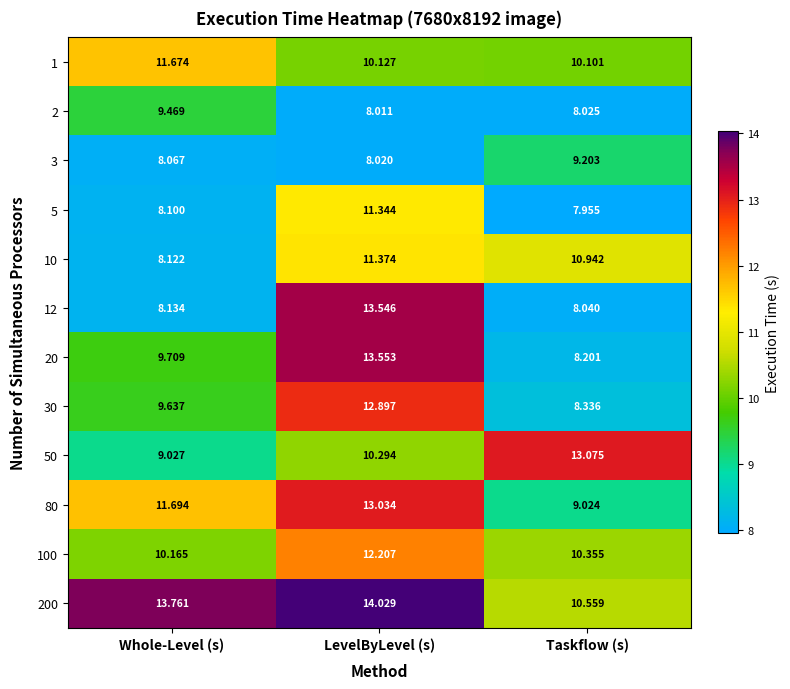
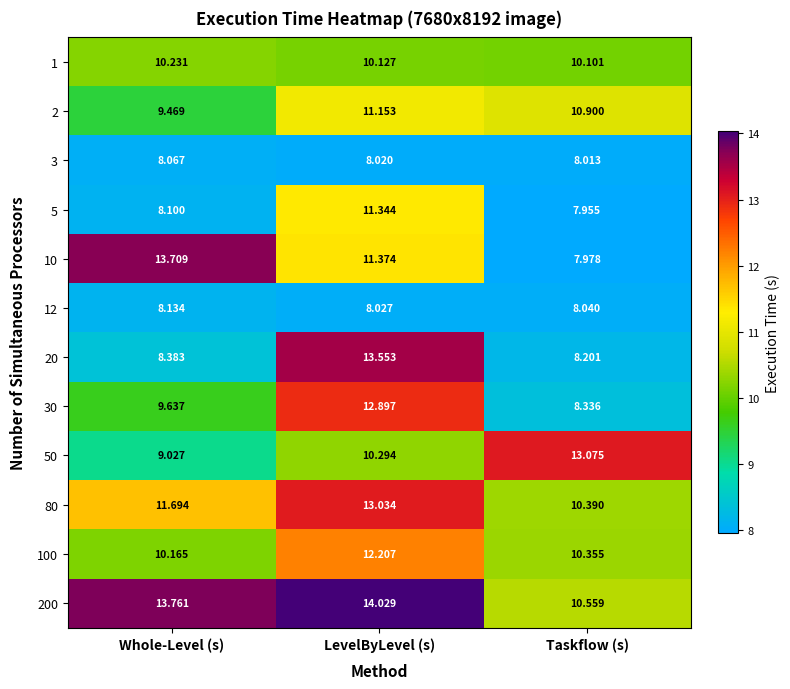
1, Whole-Level (s): 11.674 -> 10.231
2, LevelByLevel (s): 8.011 -> 11.153
2, Taskflow (s): 8.025 -> 10.900
3, Taskflow (s): 9.203 -> 8.013
10, Whole-Level (s): 8.122 -> 13.709
10, Taskflow (s): 10.942 -> 7.978
12, LevelByLevel (s): 13.546 -> 8.027
20, Whole-Level (s): 9.709 -> 8.383
80, Taskflow (s): 9.024 -> 10.390
